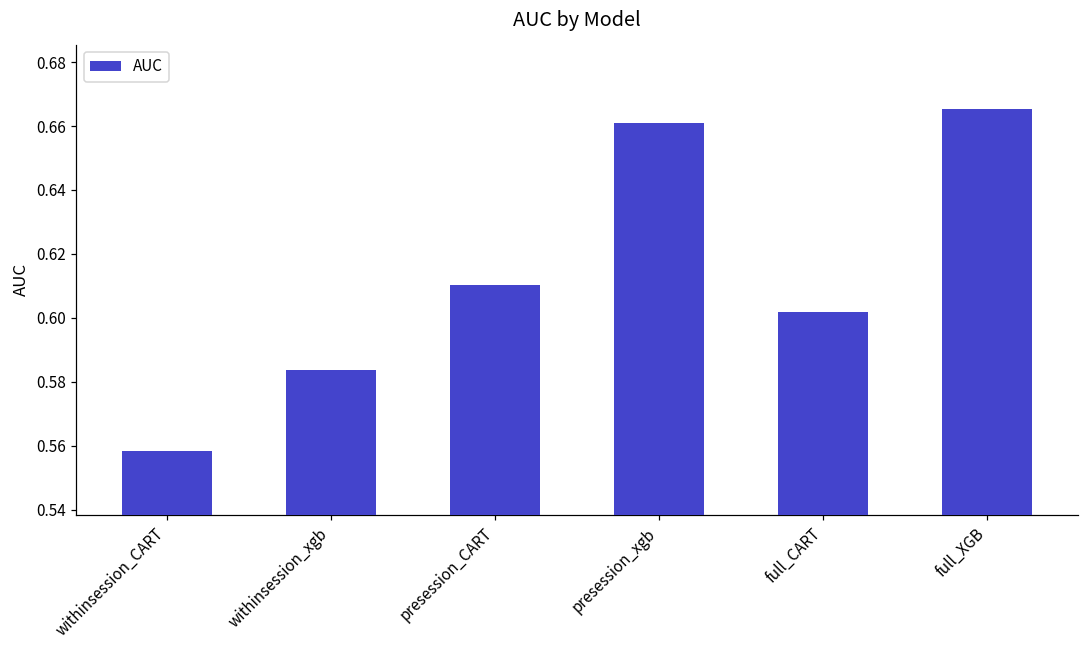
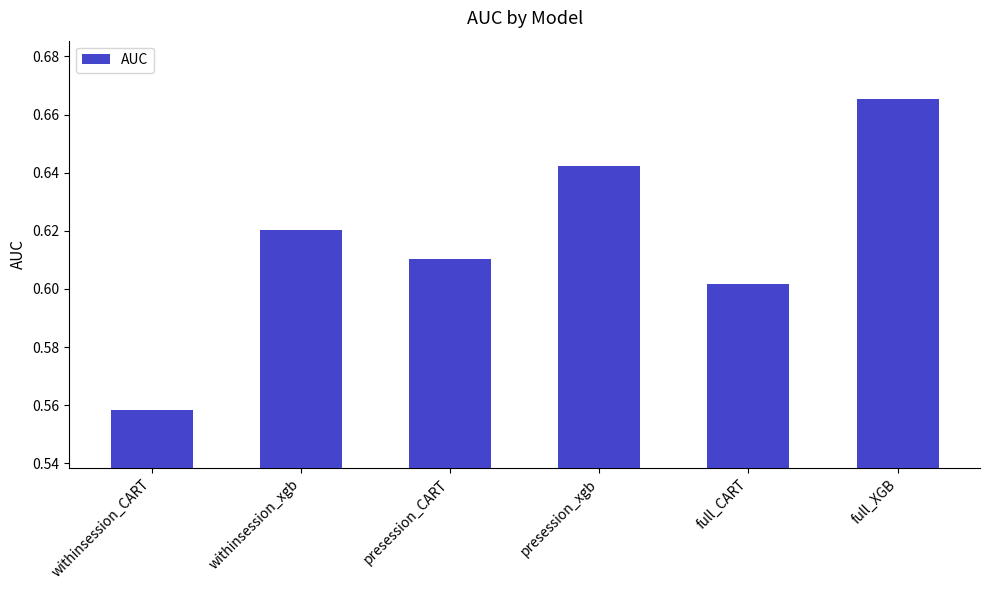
withinsession_xgb: 0.584 -> 0.620
presession_xgb: 0.661 -> 0.642
